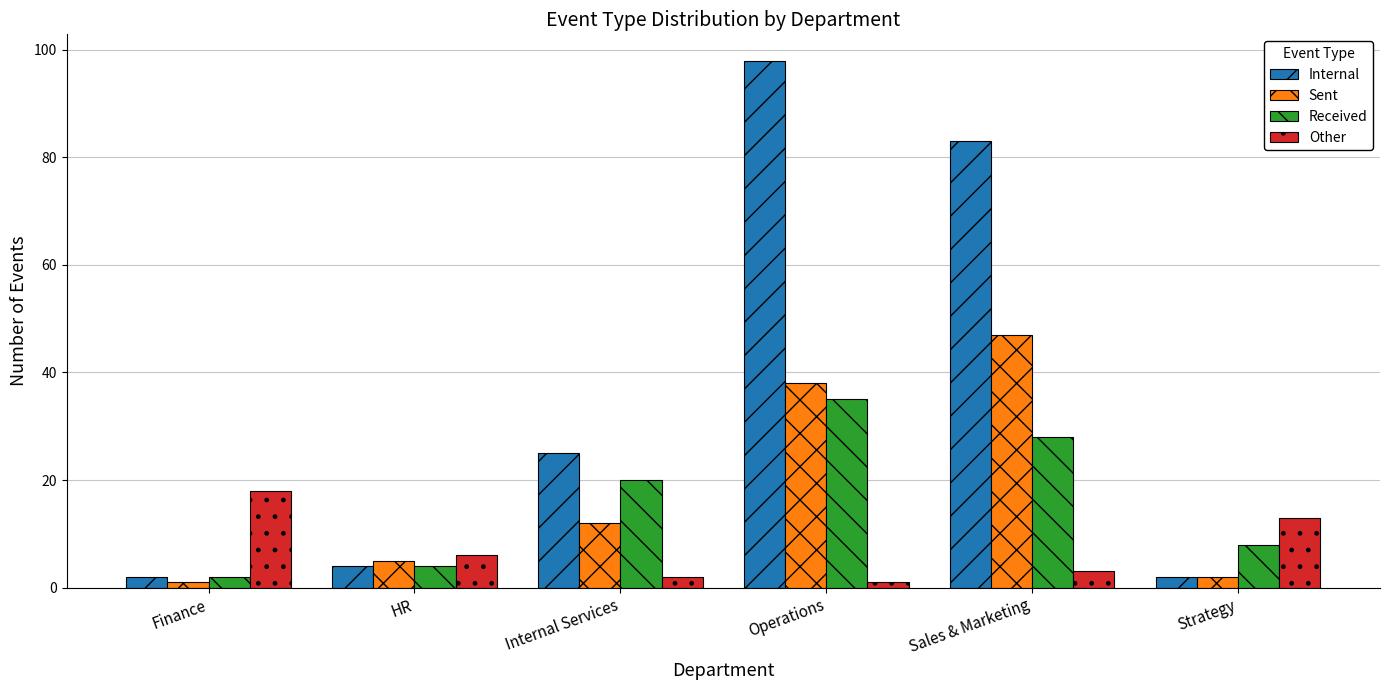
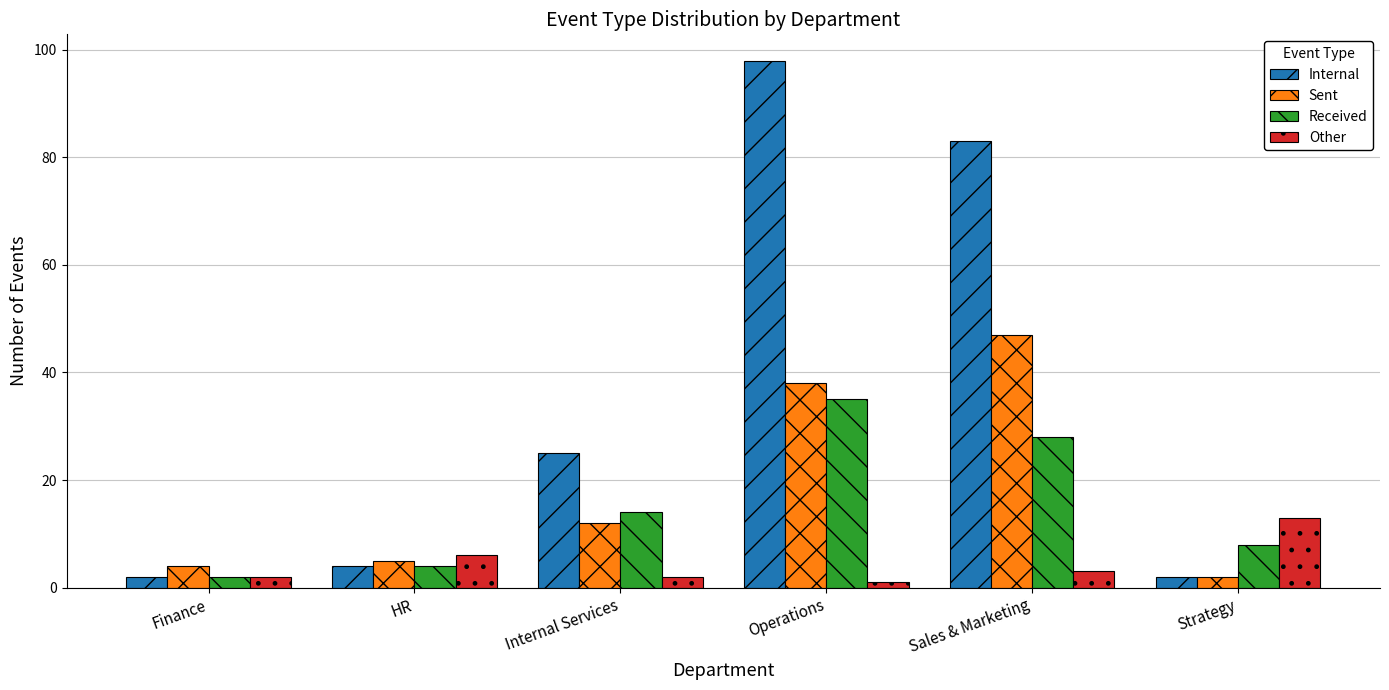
Sent, Finance: 1 -> 4
Other, Finance: 18 -> 2
Received, Internal Services: 20 -> 14
